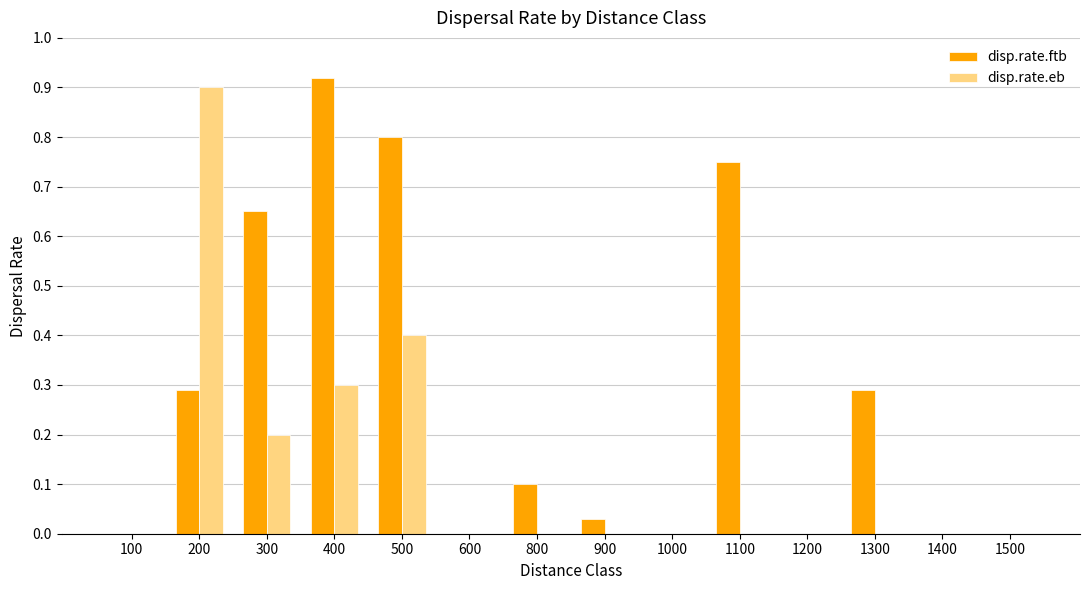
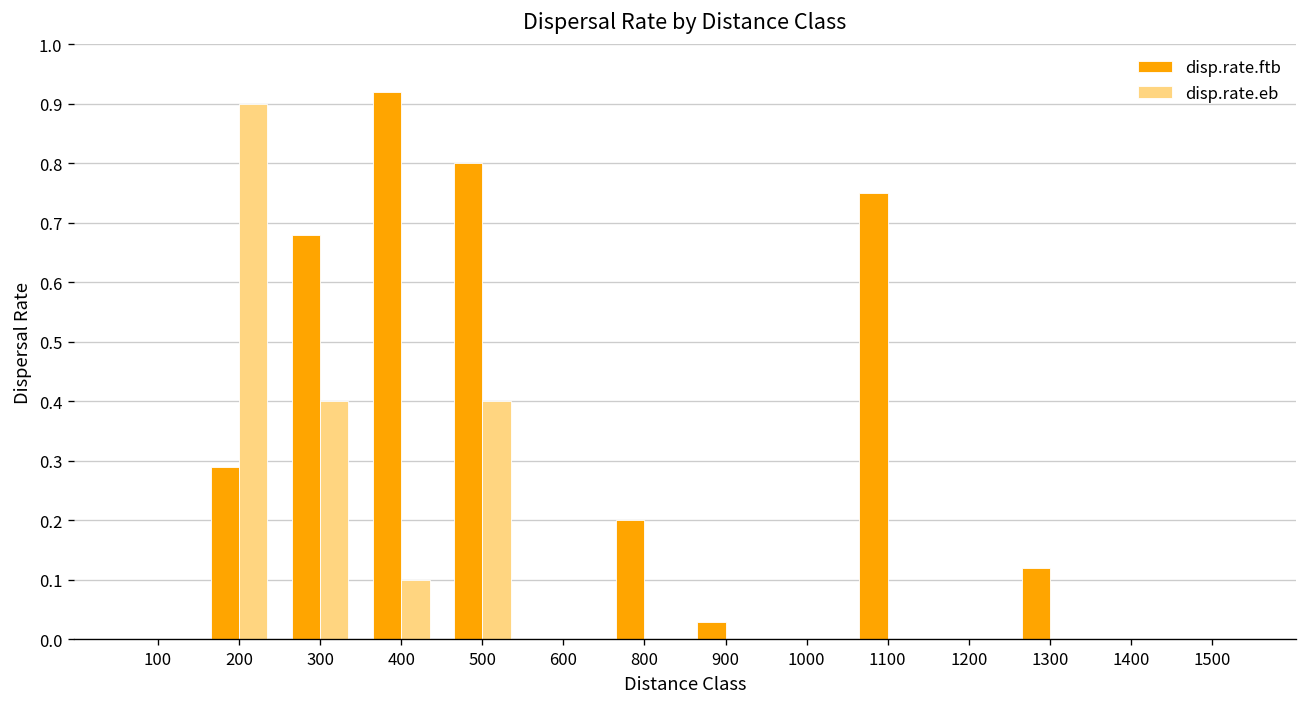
disp.rate.ftb, 300: 0.65 -> 0.68
disp.rate.eb, 300: 0.2 -> 0.4
disp.rate.eb, 400: 0.3 -> 0.1
disp.rate.ftb, 800: 0.1 -> 0.2
disp.rate.ftb, 1300: 0.29 -> 0.12
